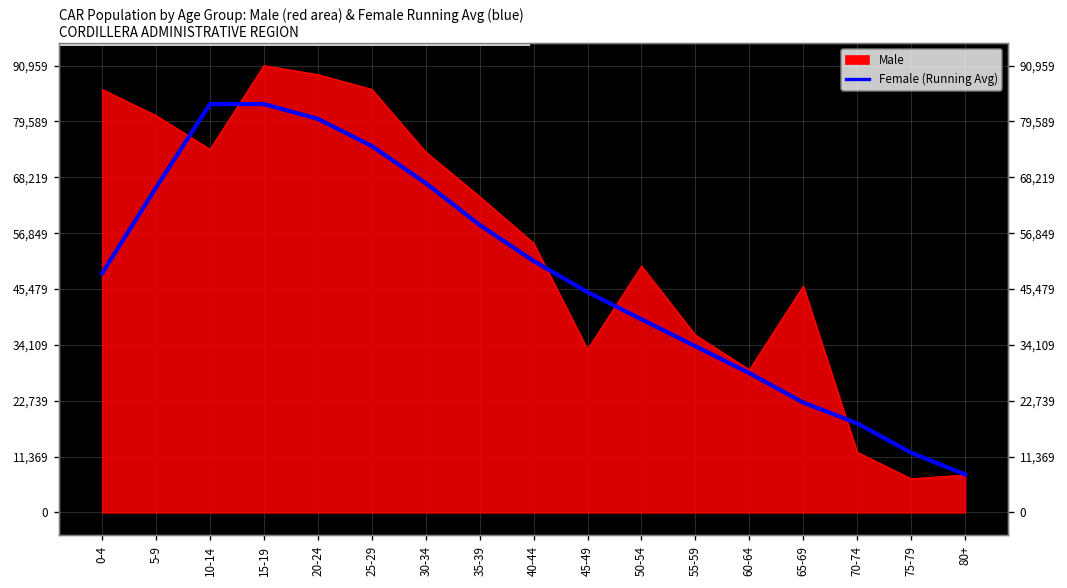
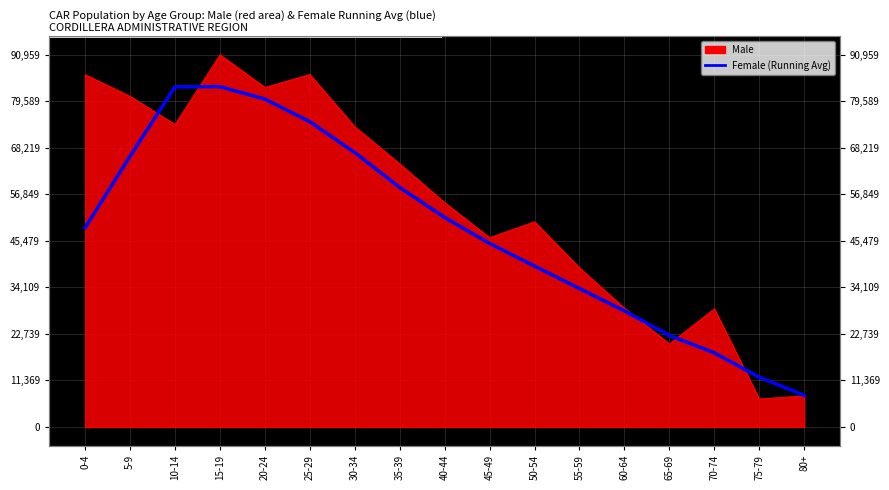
Male, 20-24: 89,000 -> 83,000
Male, 45-49: 33,000 -> 46,000
Male, 55-59: 36,000 -> 39,000
Male, 65-69: 46,000 -> 20,000
Male, 70-74: 12,000 -> 29,000
